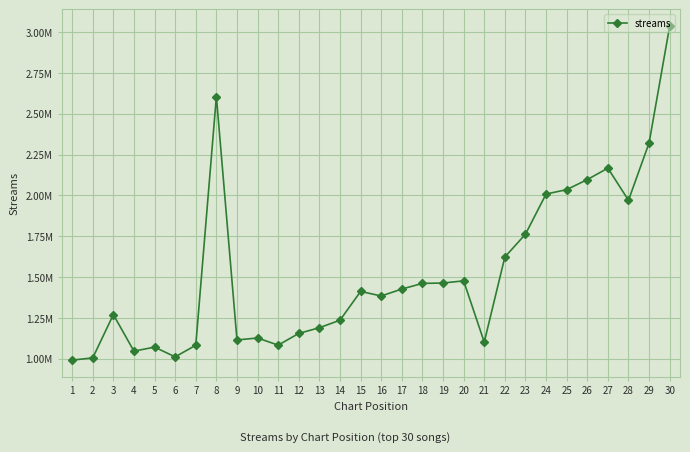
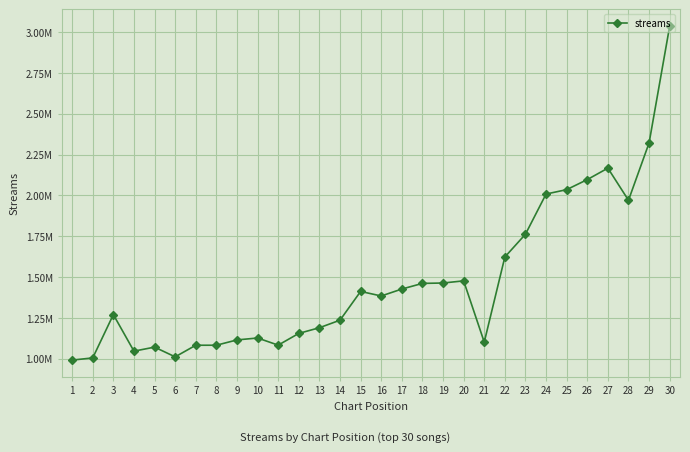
8: 2610000 -> 1080000
